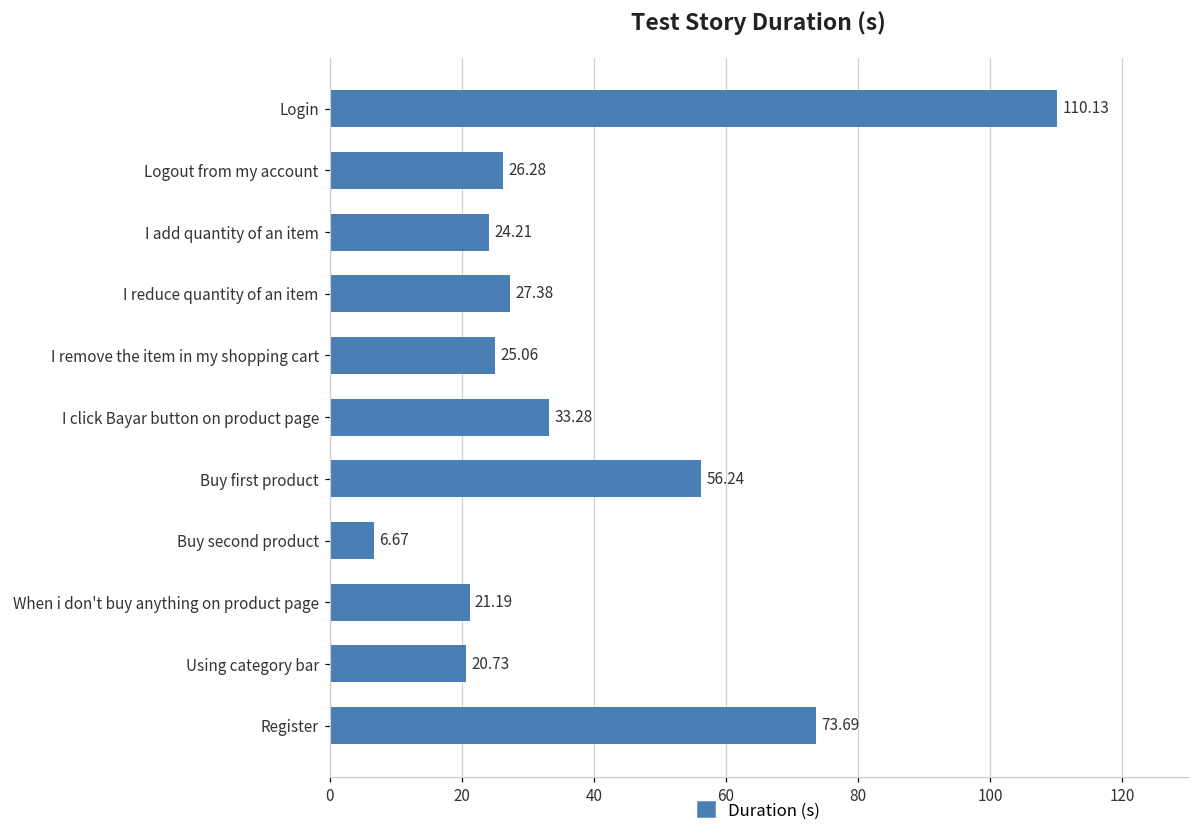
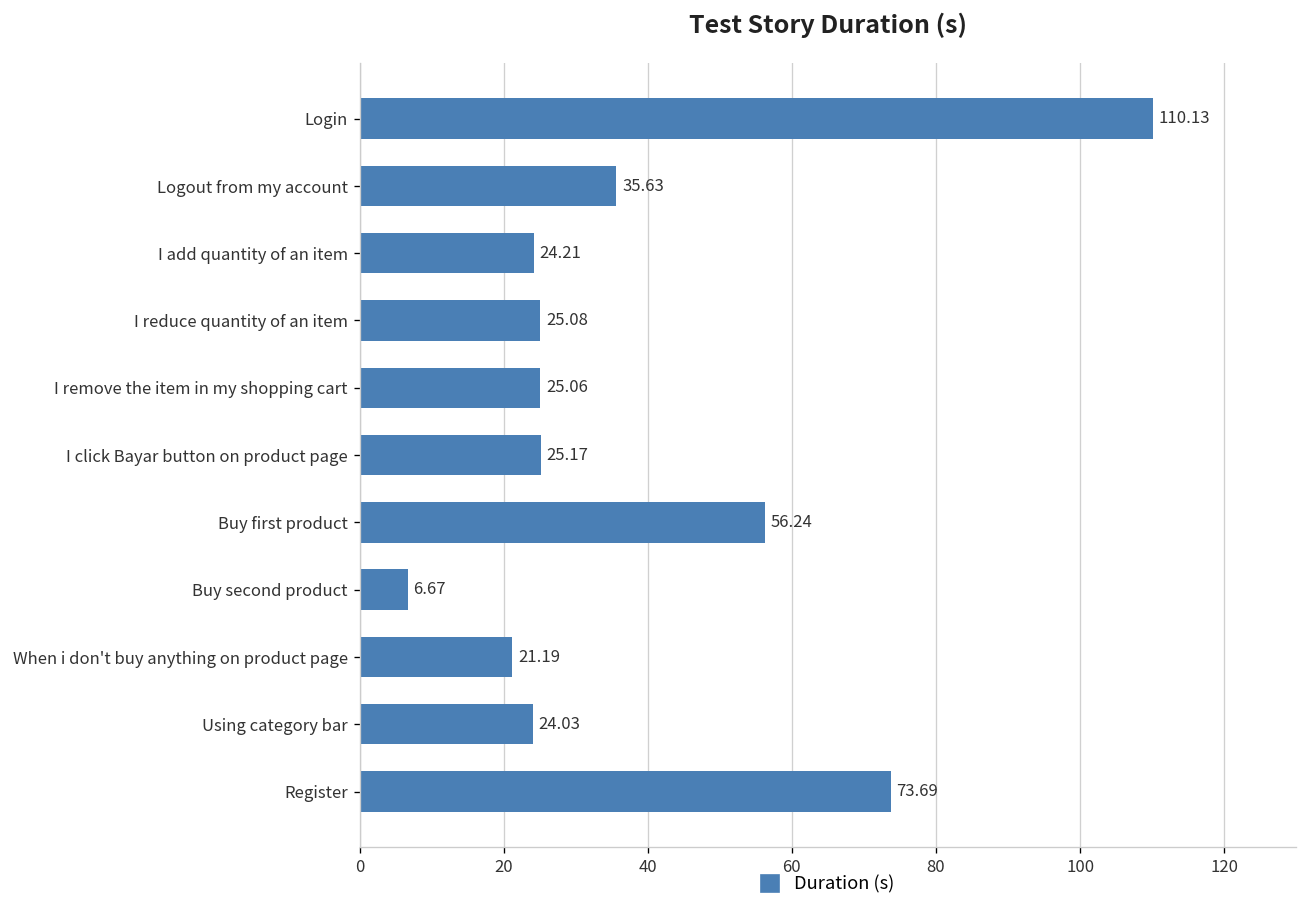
Logout from my account: 26.28 -> 35.63
I reduce quantity of an item: 27.38 -> 25.08
I click Bayar button on product page: 33.28 -> 25.17
Using category bar: 20.73 -> 24.03
